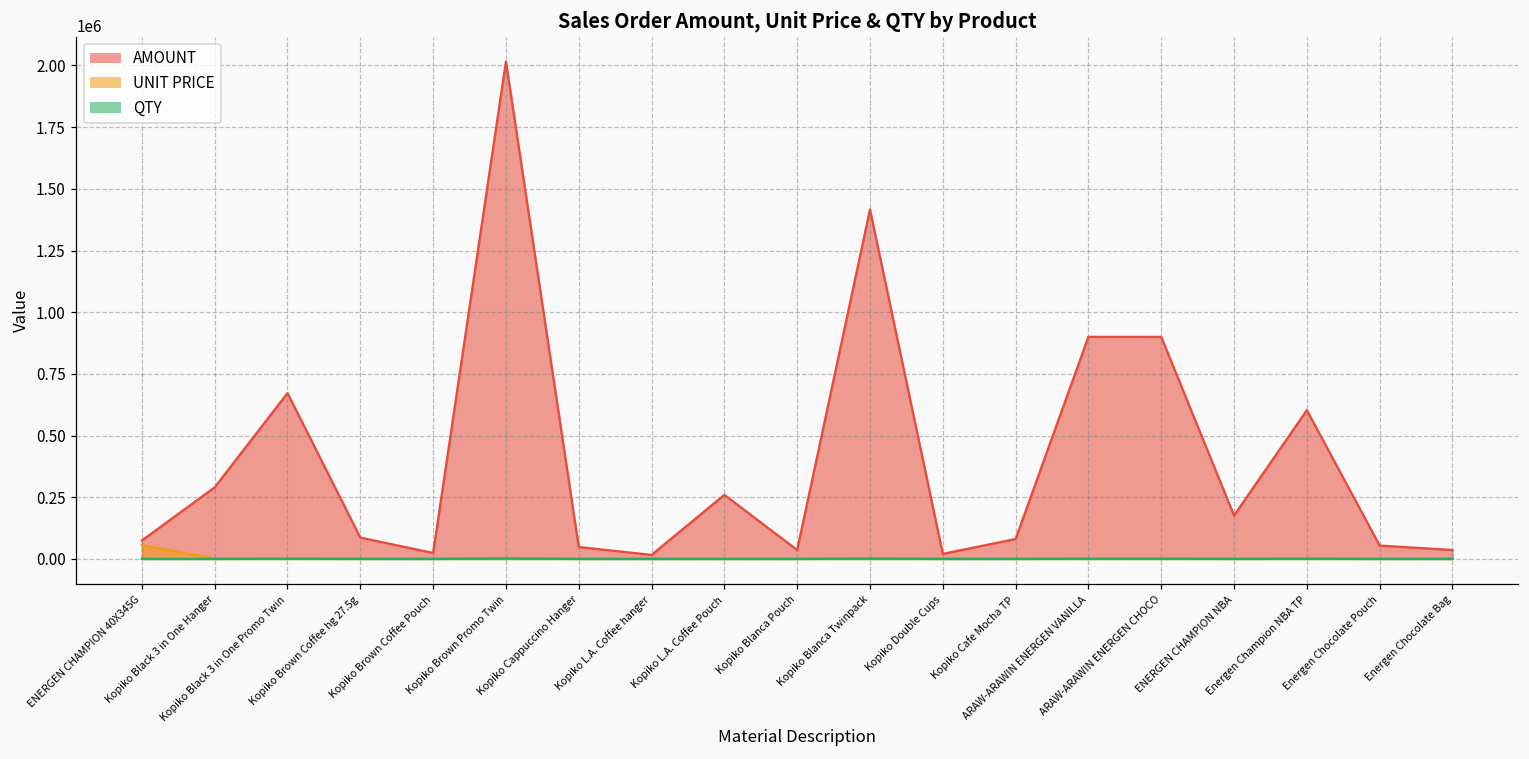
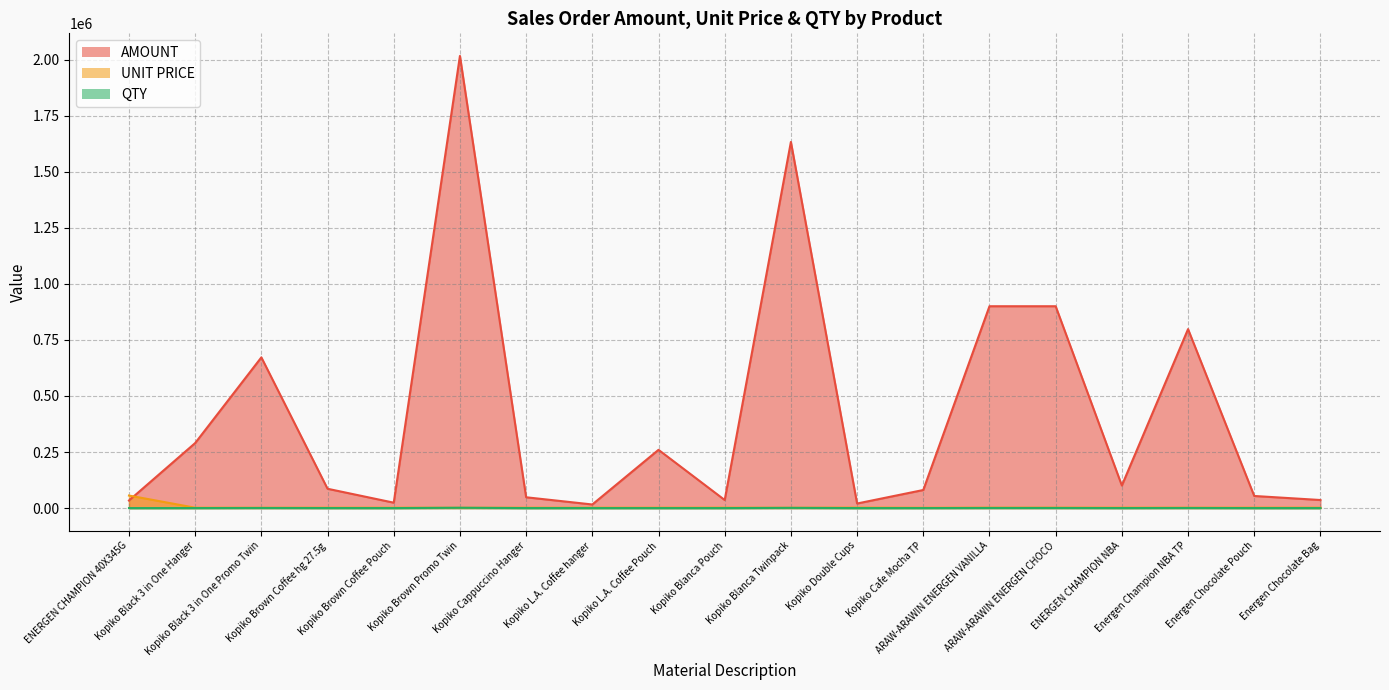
AMOUNT, ENERGEN CHAMPION 40X345G: 70000 -> 30000
AMOUNT, Kopiko Blanca Twinpack: 1420000 -> 1630000
AMOUNT, ENERGEN CHAMPION NBA: 180000 -> 100000
AMOUNT, Energen Champion NBA TP: 600000 -> 800000
